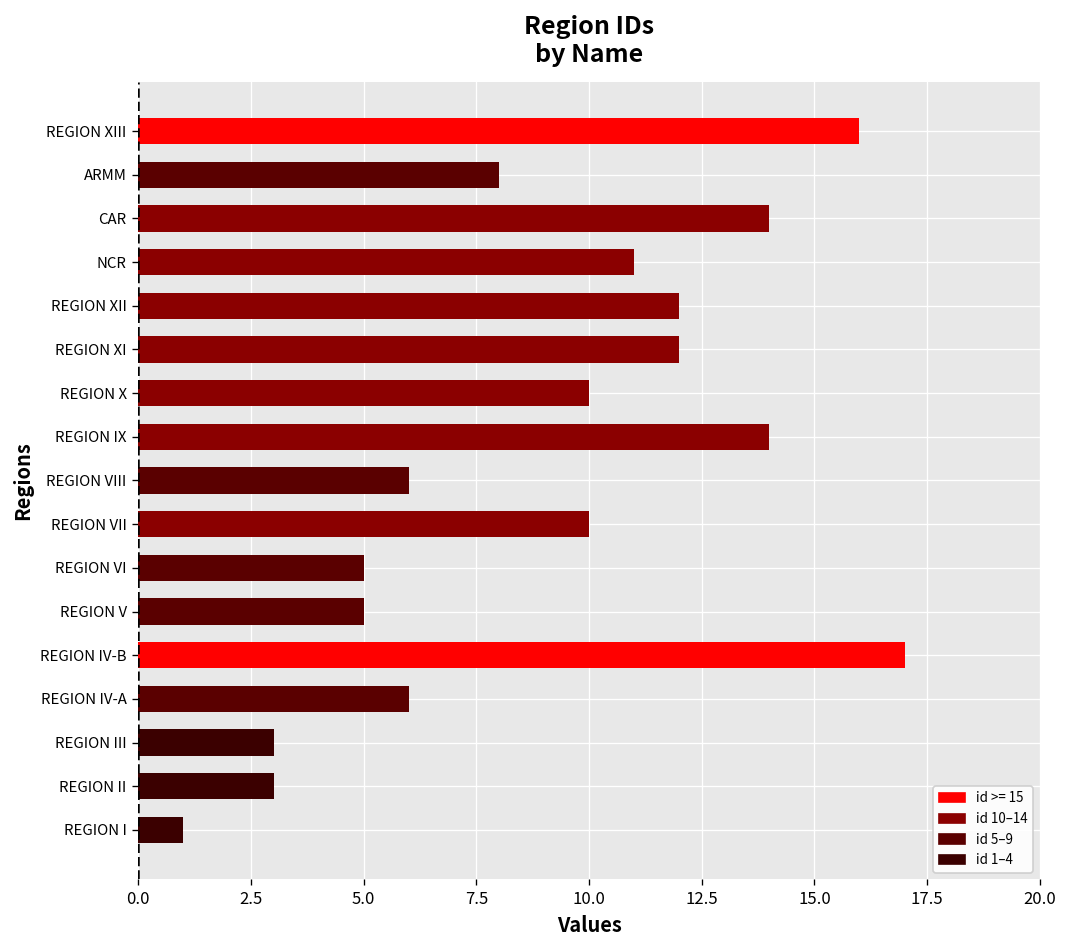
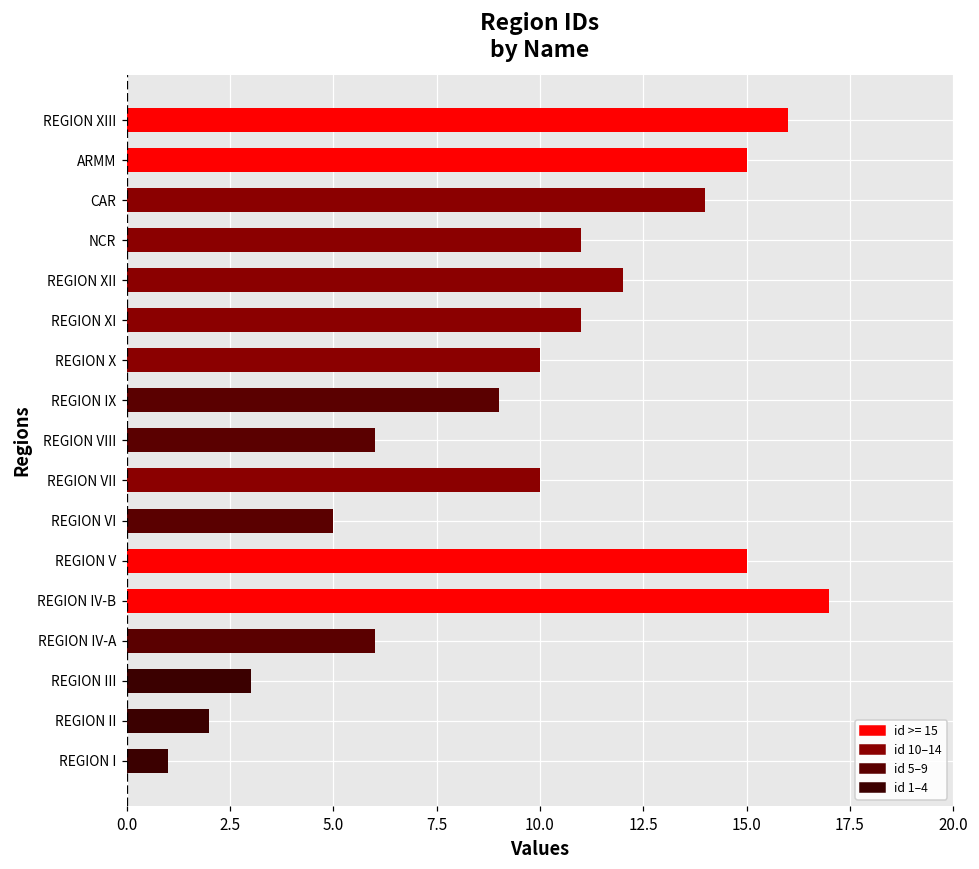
ARMM: 8 -> 15
REGION XI: 12 -> 11
REGION IX: 14 -> 9
REGION V: 5 -> 15
REGION II: 3 -> 2
